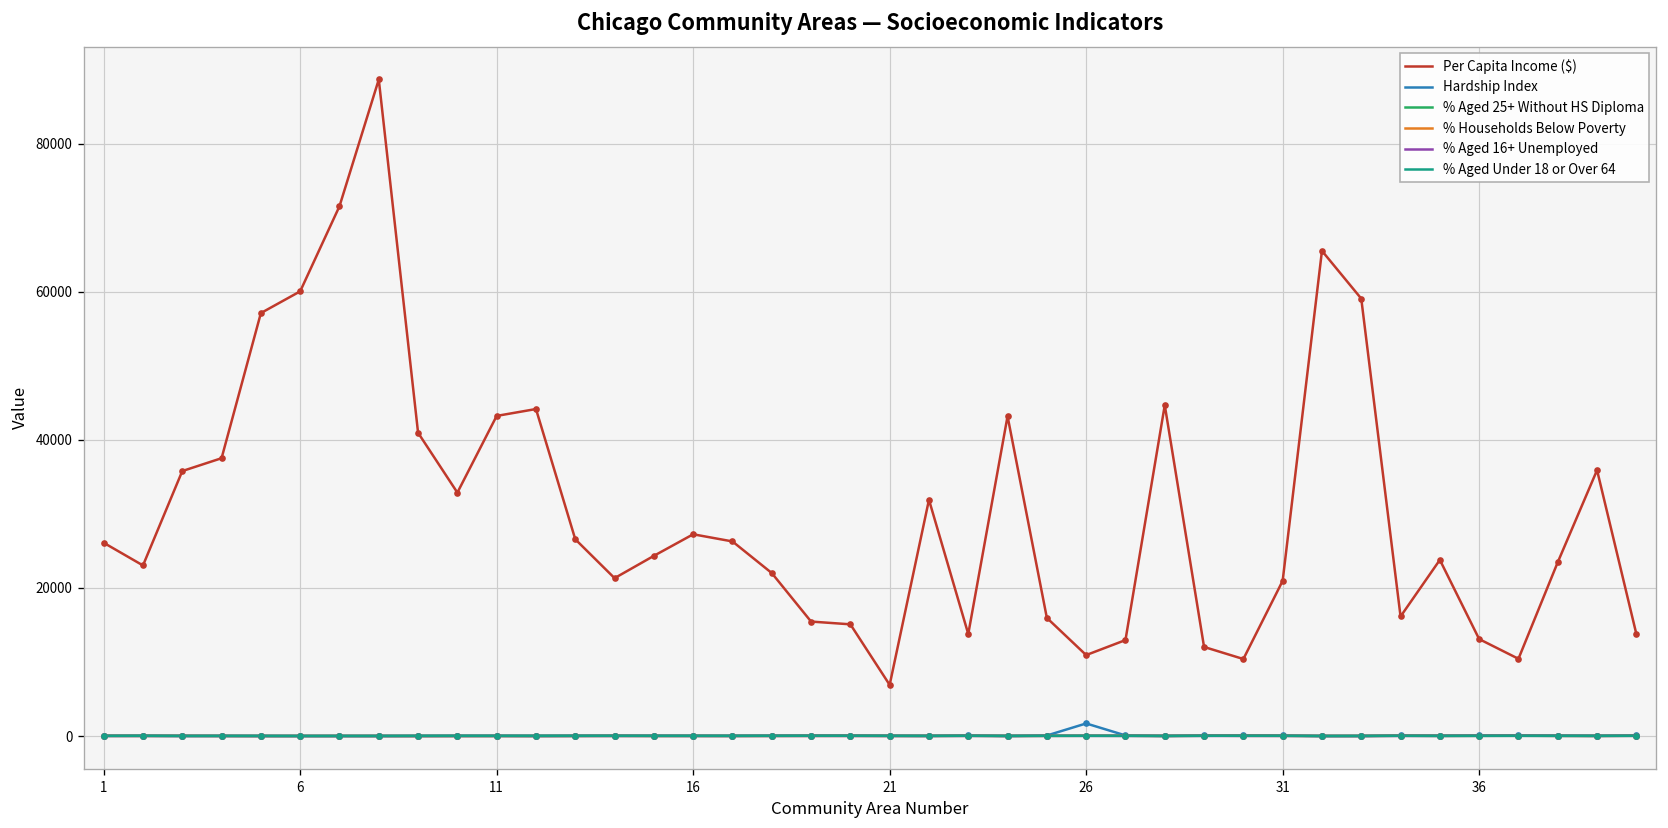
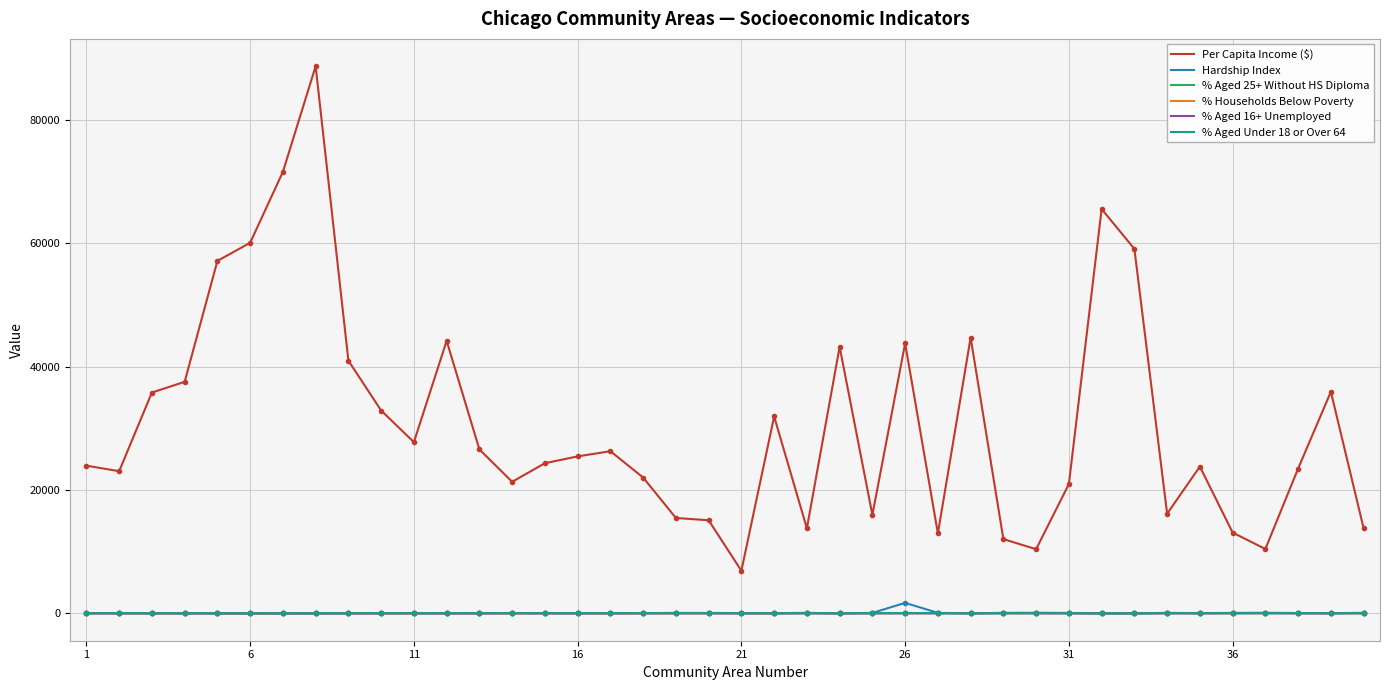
Per Capita Income ($), 1: 26000 -> 24000
Per Capita Income ($), 11: 43000 -> 28000
Per Capita Income ($), 16: 27000 -> 25000
Per Capita Income ($), 26: 11000 -> 44000
